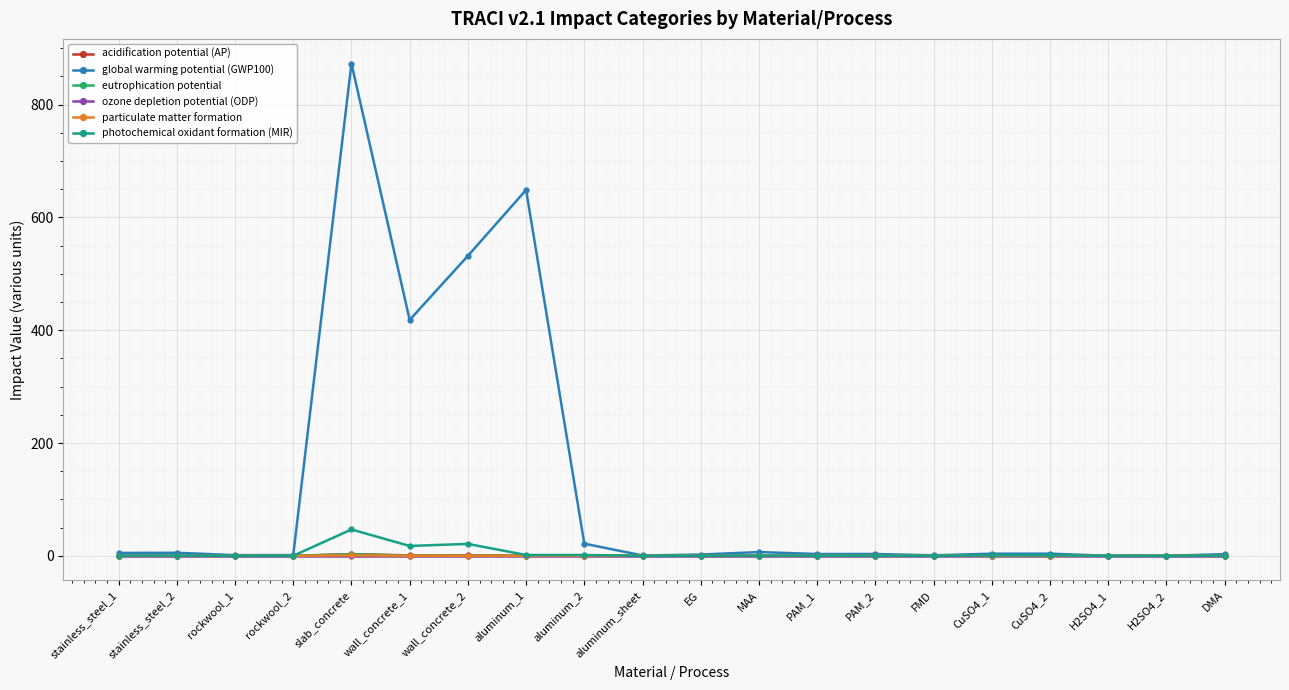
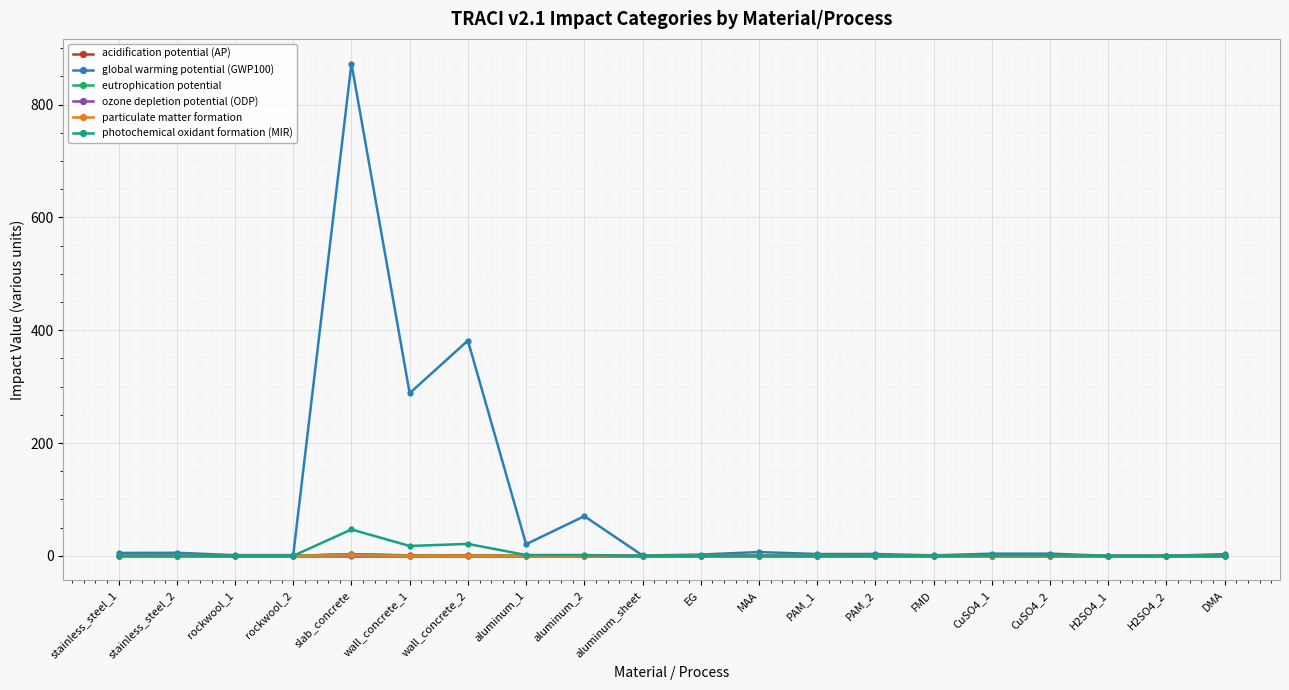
global warming potential (GWP100), wall_concrete_1: 420 -> 290
global warming potential (GWP100), wall_concrete_2: 530 -> 380
global warming potential (GWP100), aluminum_1: 650 -> 20
global warming potential (GWP100), aluminum_2: 20 -> 70
